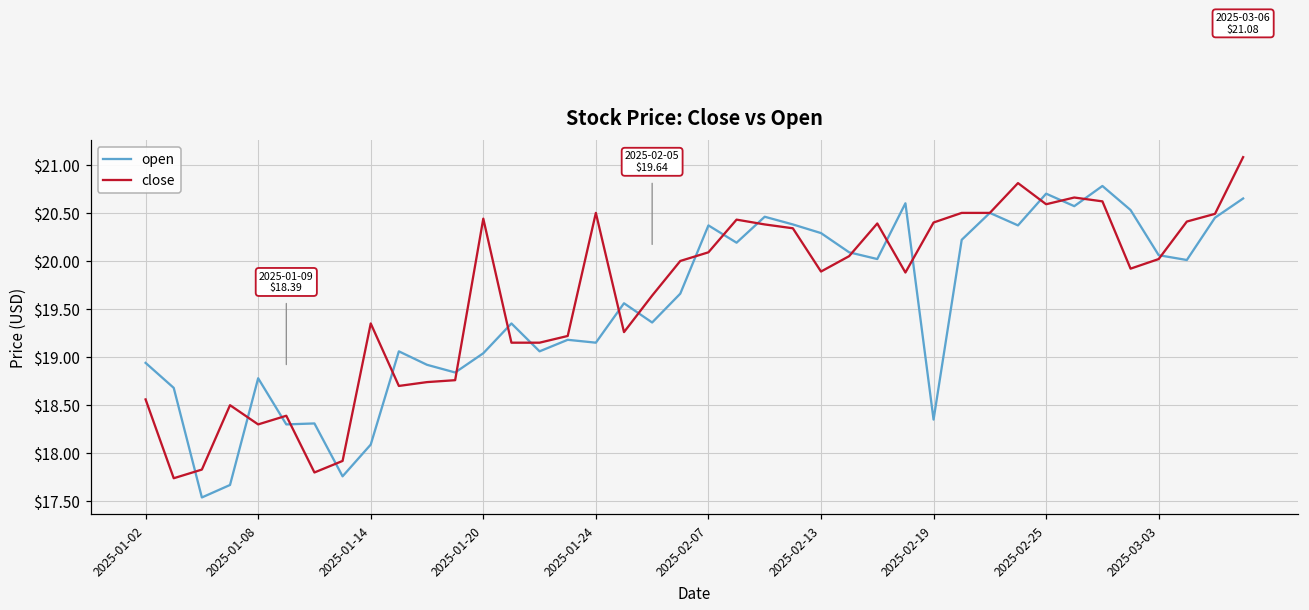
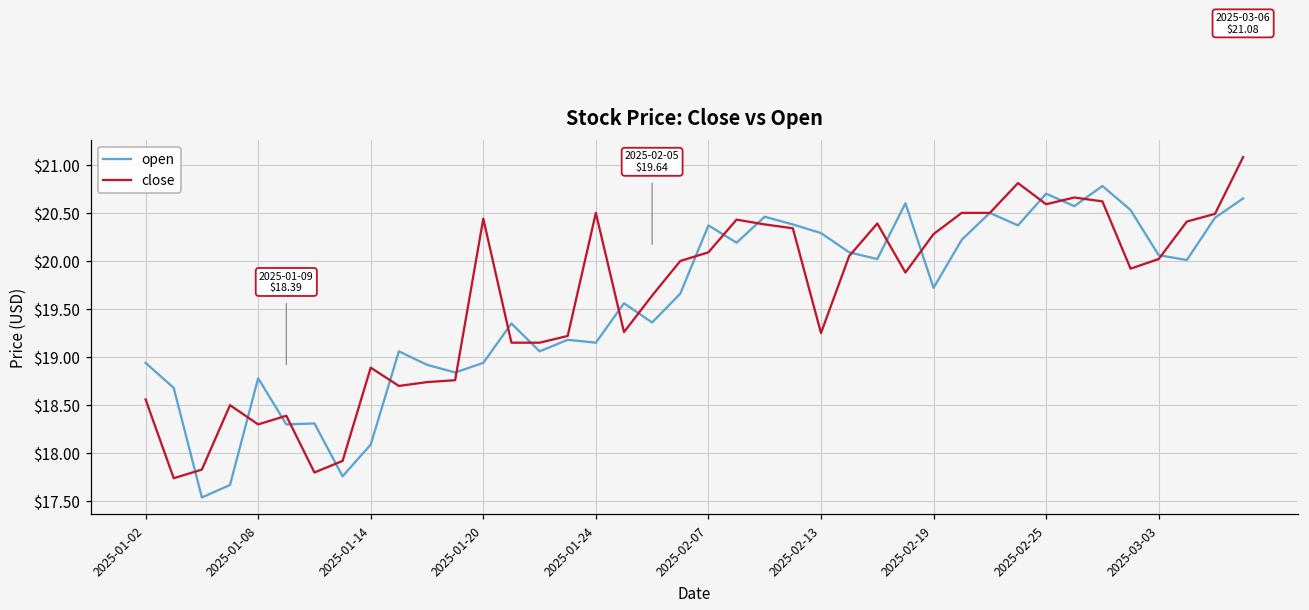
close, 2025-01-14: $19.4 -> $18.9
open, 2025-01-20: $19.0 -> $18.9
close, 2025-02-13: $19.9 -> $19.3
open, 2025-02-19: $18.4 -> $19.7
close, 2025-02-19: $20.4 -> $20.3
